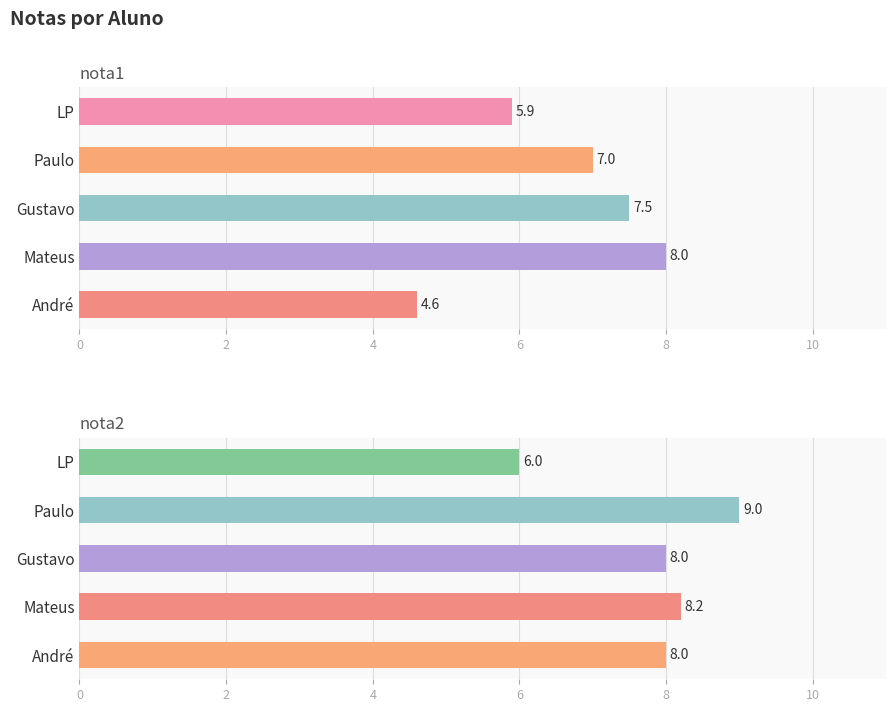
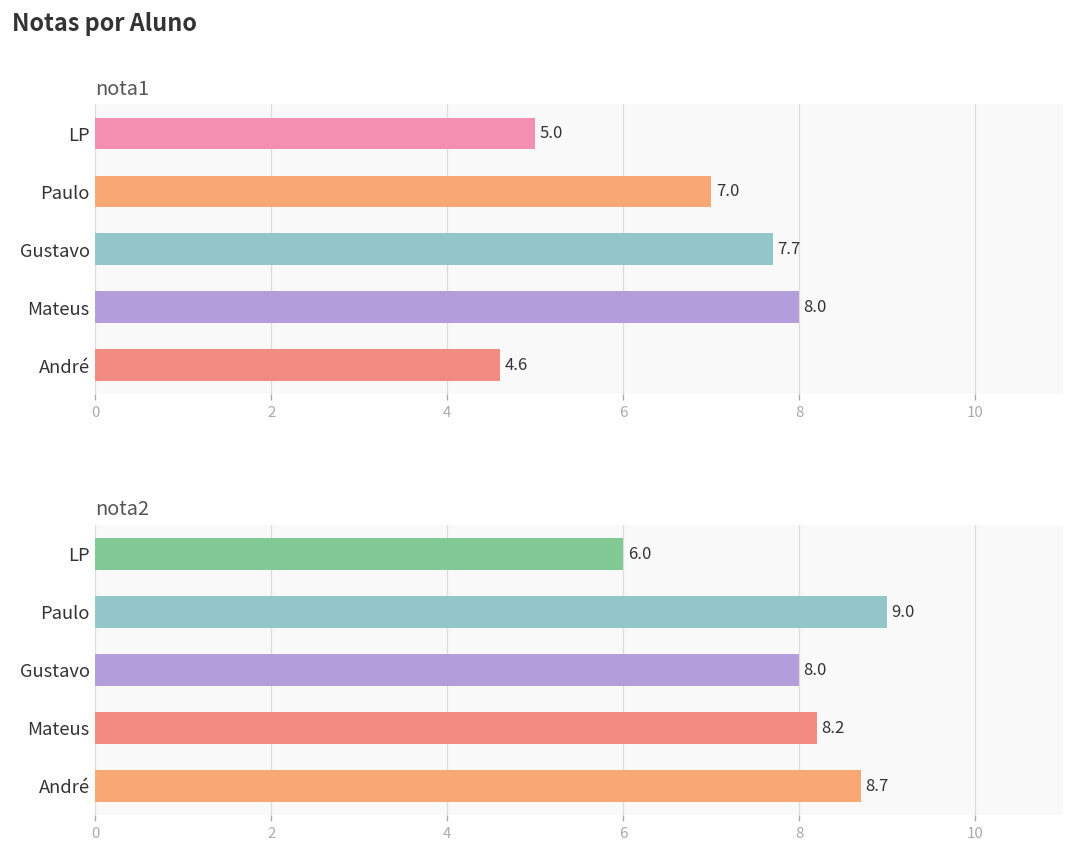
nota1, LP: 5.9 -> 5.0
nota1, Gustavo: 7.5 -> 7.7
nota2, André: 8.0 -> 8.7
